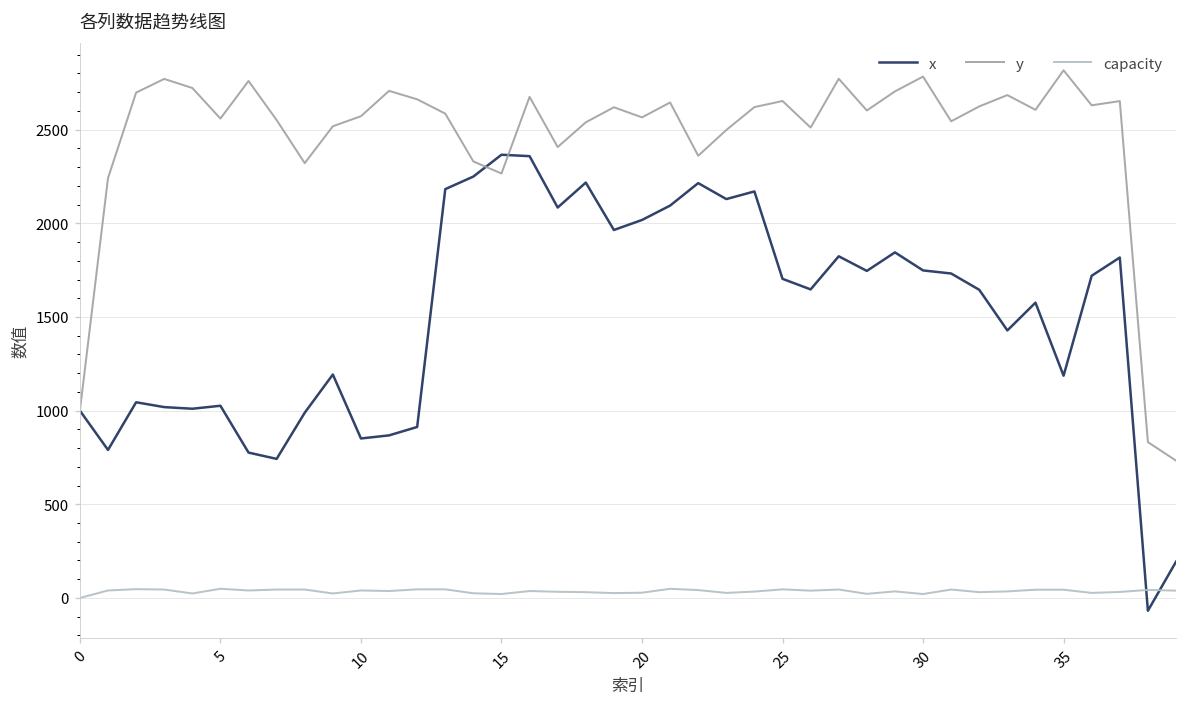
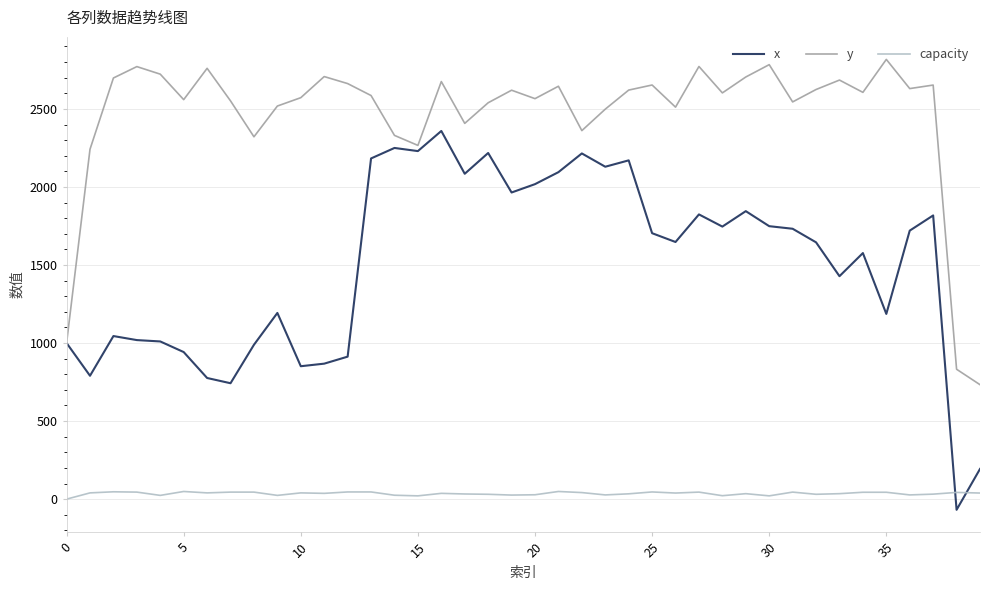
x, 5: 1030 -> 940
x, 15: 2370 -> 2230
